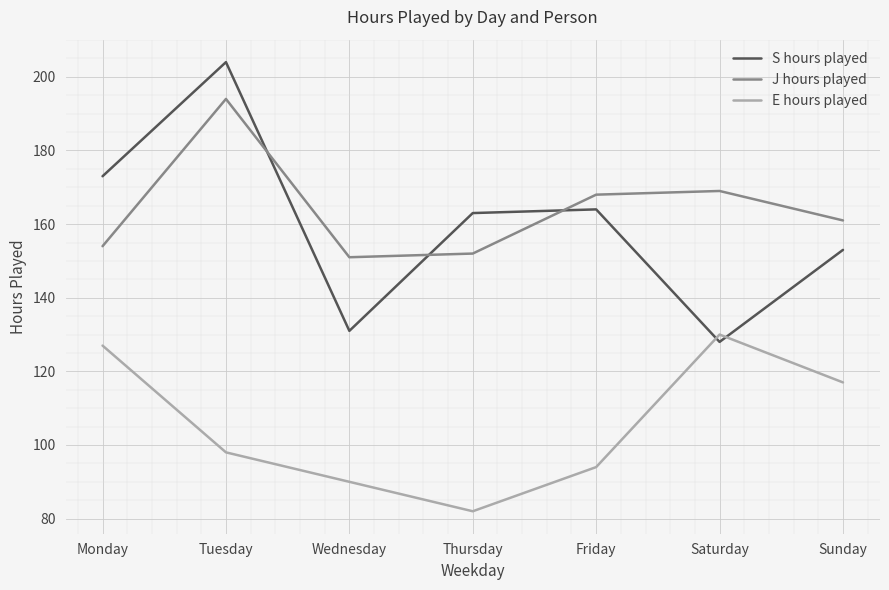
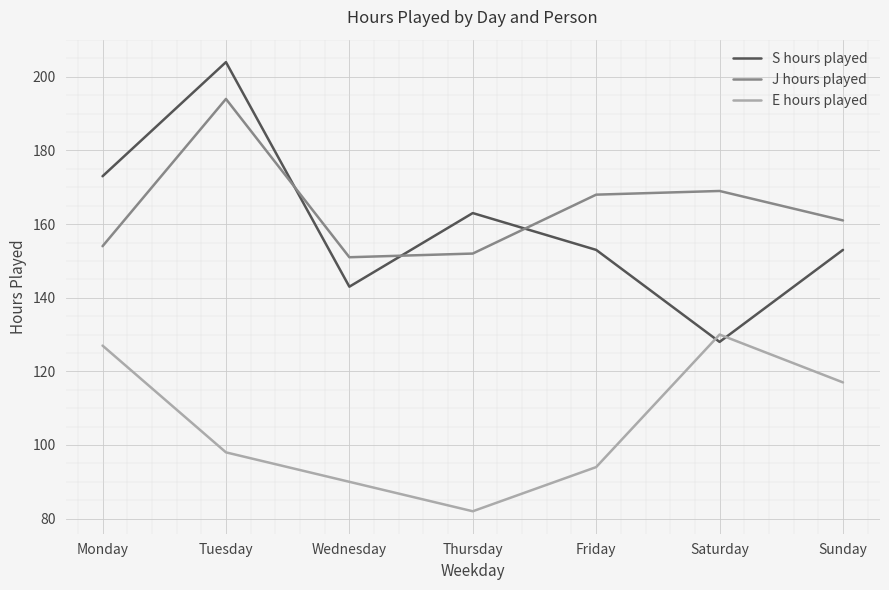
S hours played, Wednesday: 131 -> 143
S hours played, Friday: 164 -> 153
